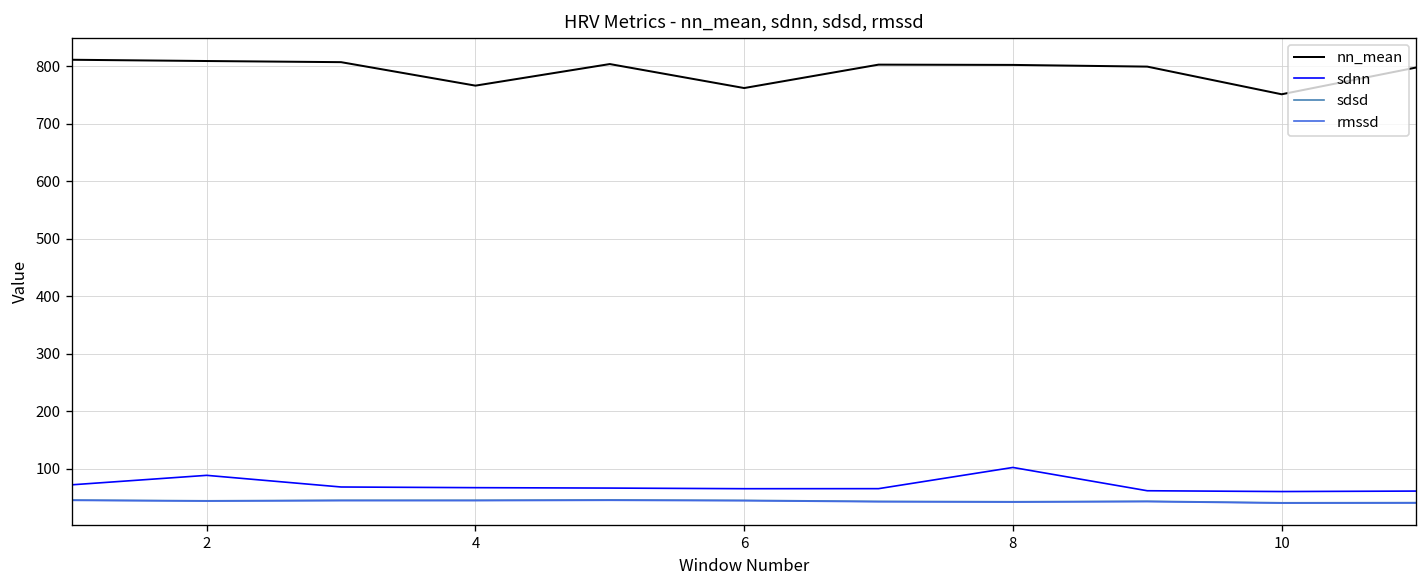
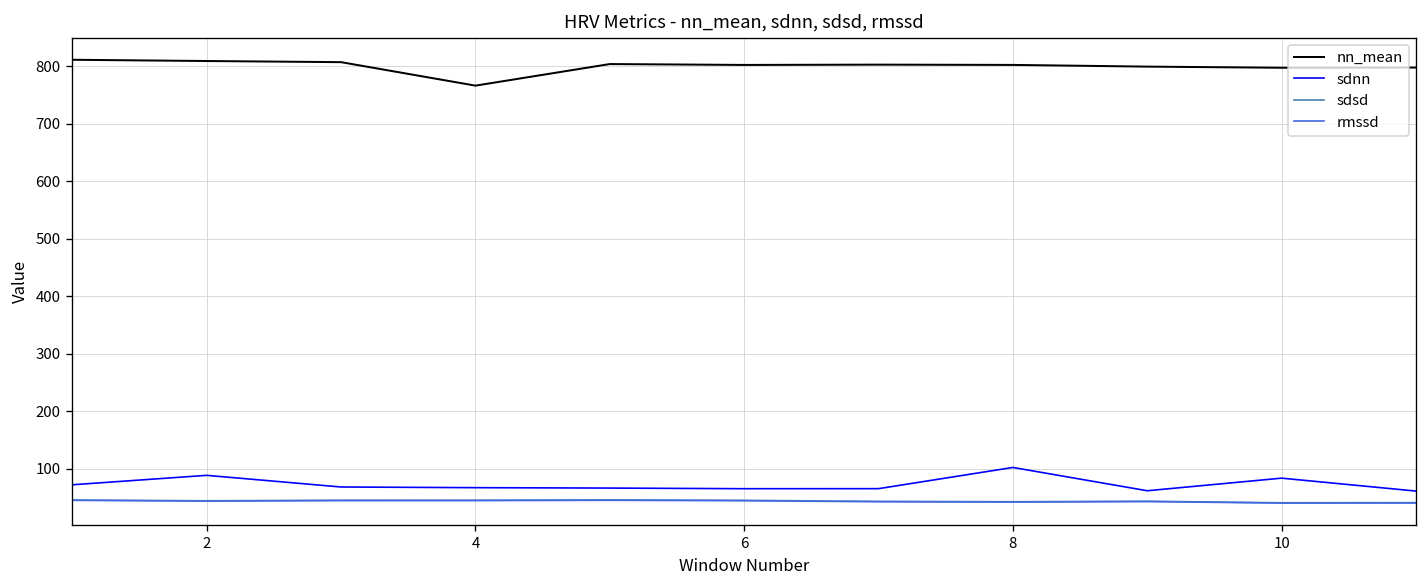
nn_mean, 6: 760 -> 800
nn_mean, 10: 750 -> 800
sdnn, 10: 60 -> 80
